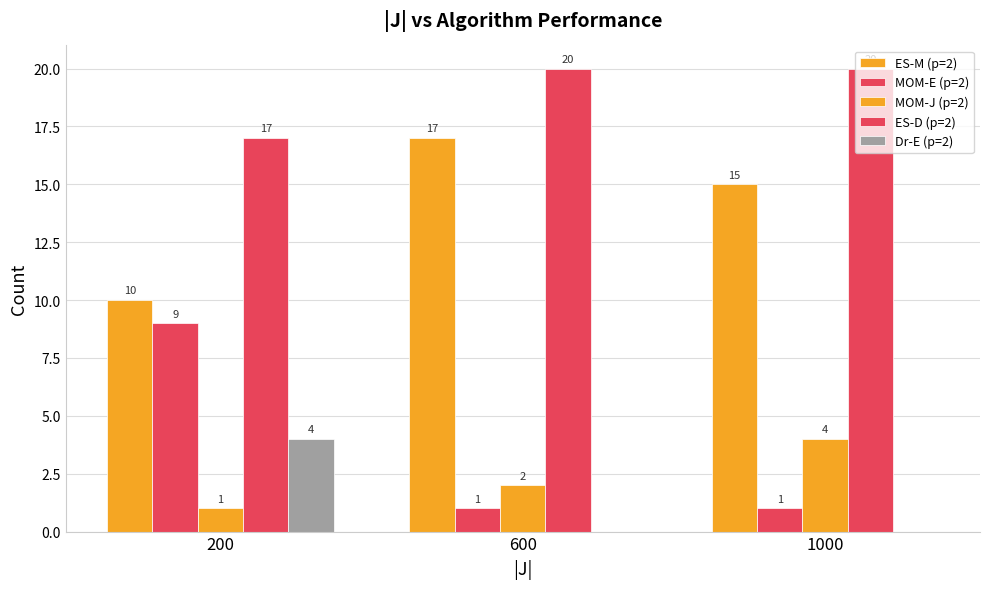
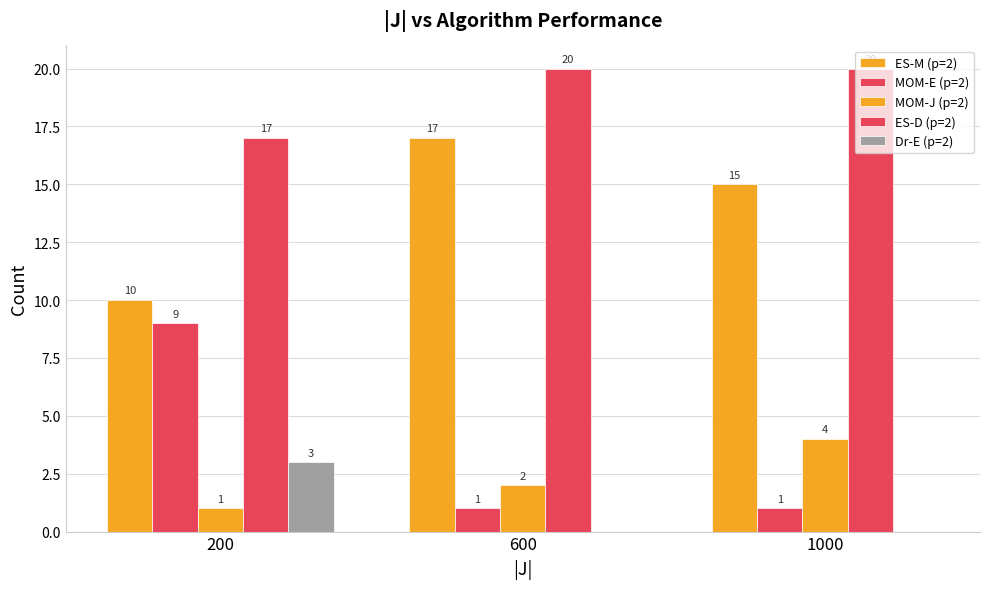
Dr-E (p=2), 200: 4 -> 3
